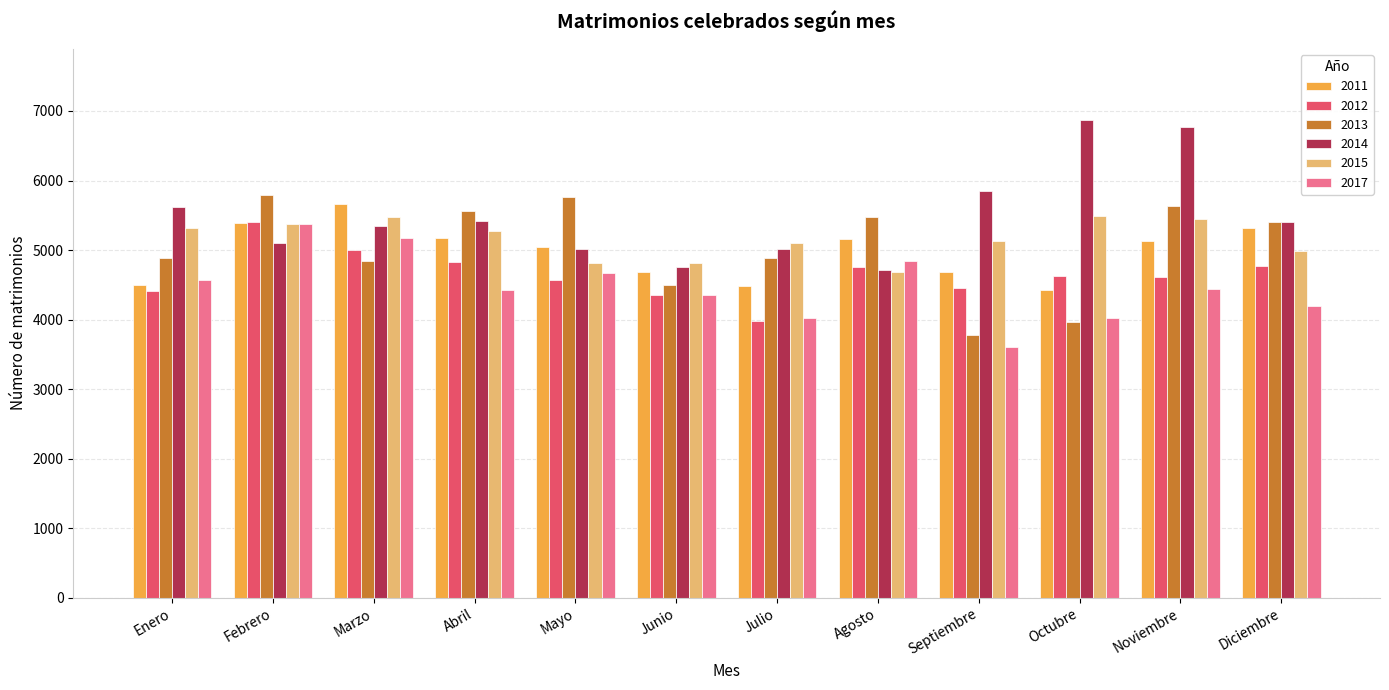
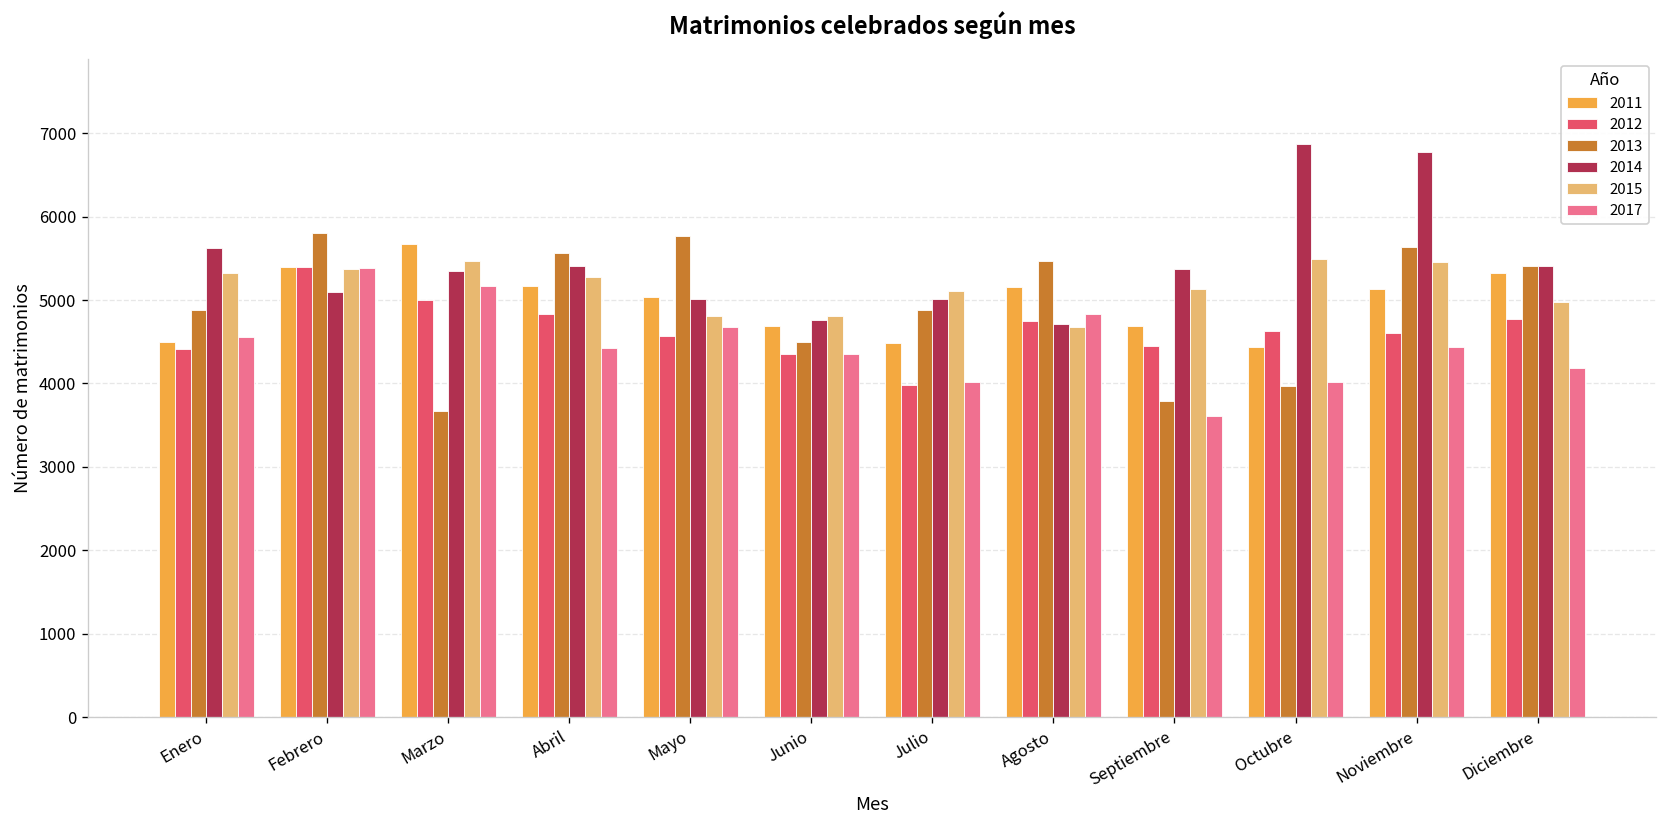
2013, Marzo: 4800 -> 3700
2014, Septiembre: 5900 -> 5400
